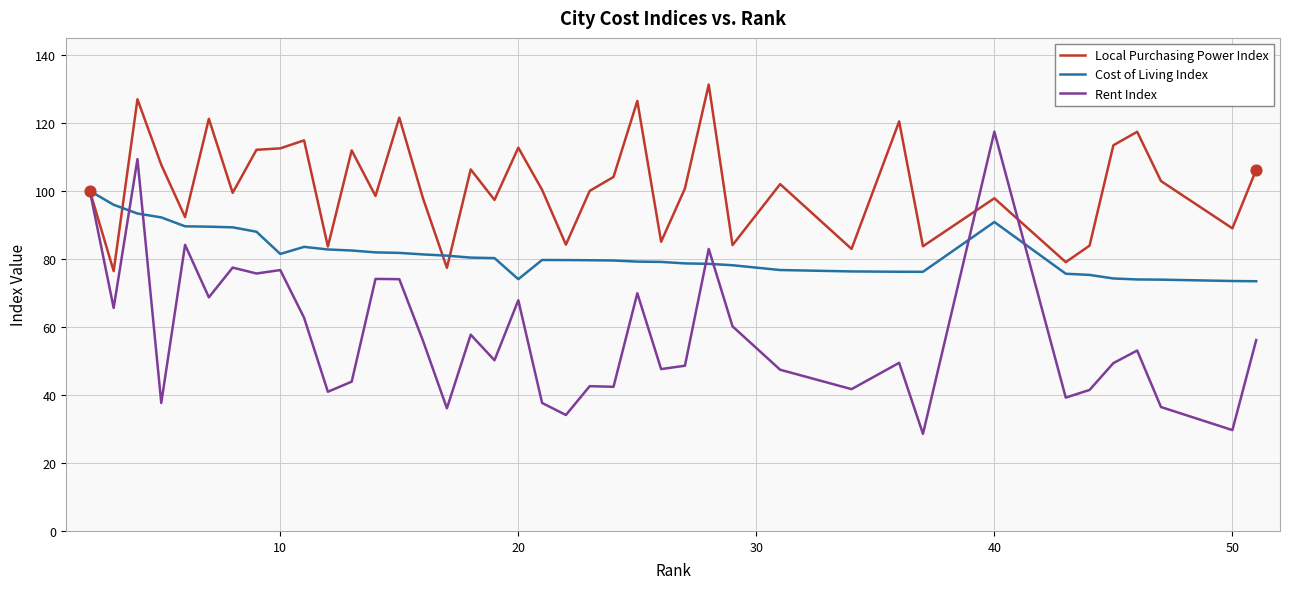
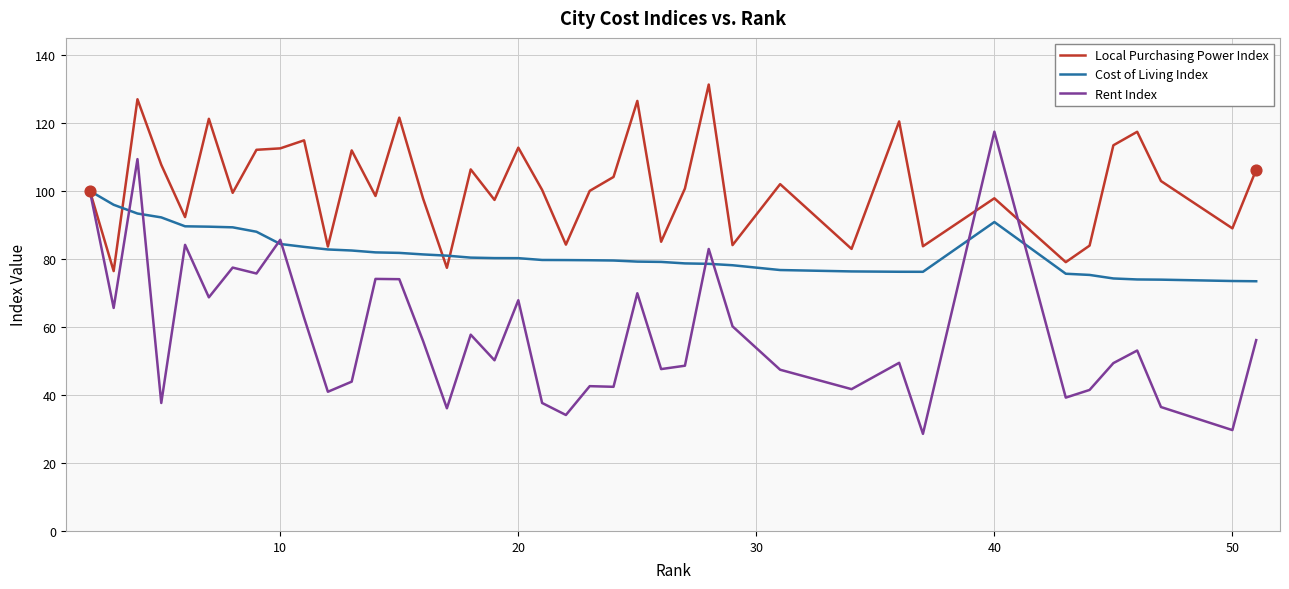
Cost of Living Index, 10: 81 -> 84
Rent Index, 10: 77 -> 86
Cost of Living Index, 20: 74 -> 80
